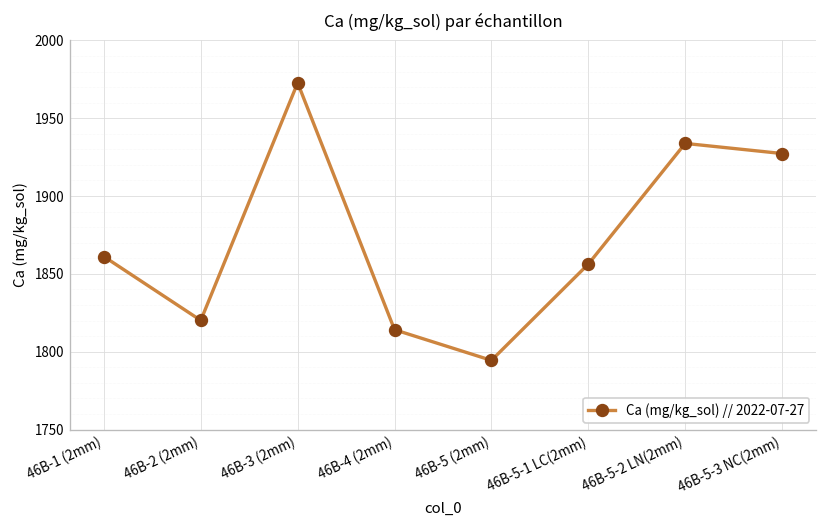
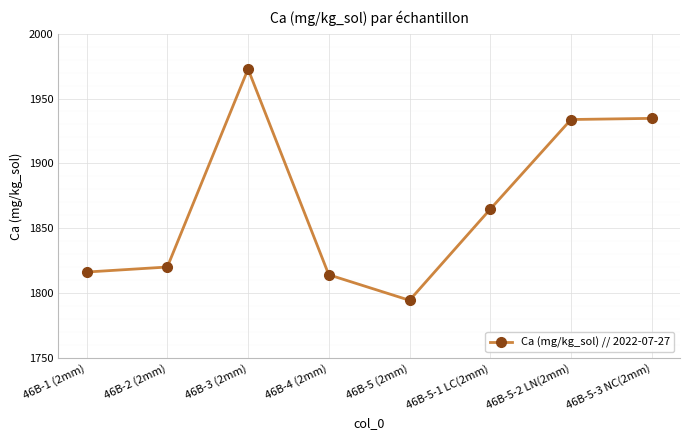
46B-1 (2mm): 1861 -> 1816
46B-5-1 LC(2mm): 1856 -> 1865
46B-5-3 NC(2mm): 1927 -> 1935
